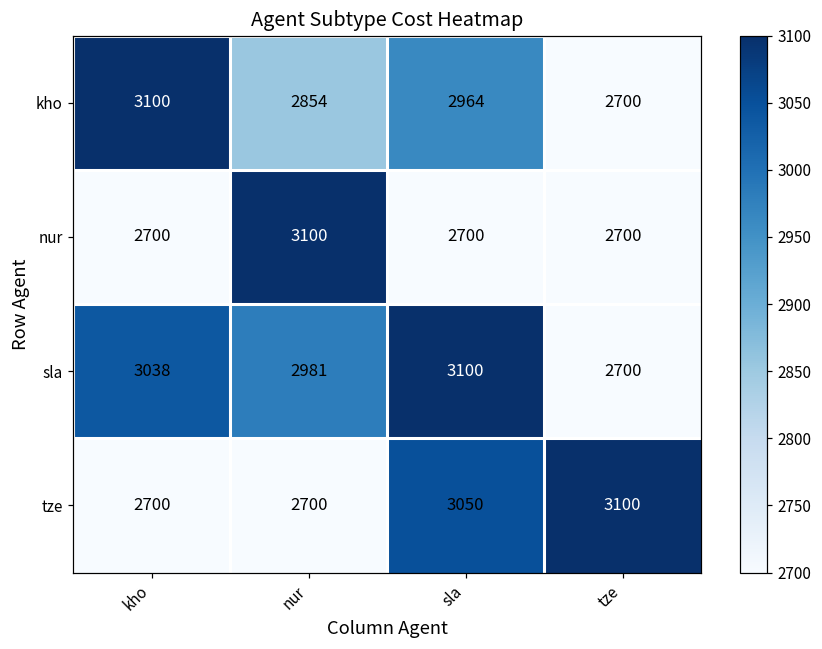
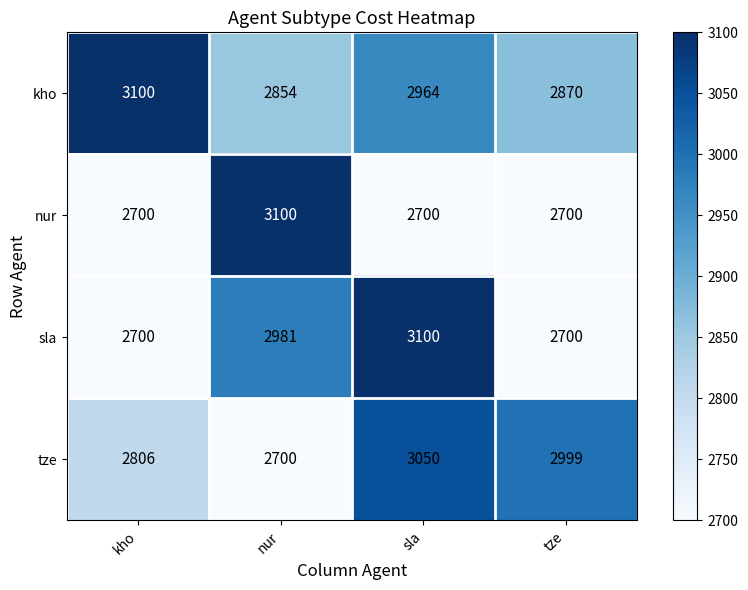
kho, tze: 2700 -> 2870
sla, kho: 3038 -> 2700
tze, kho: 2700 -> 2806
tze, tze: 3100 -> 2999
